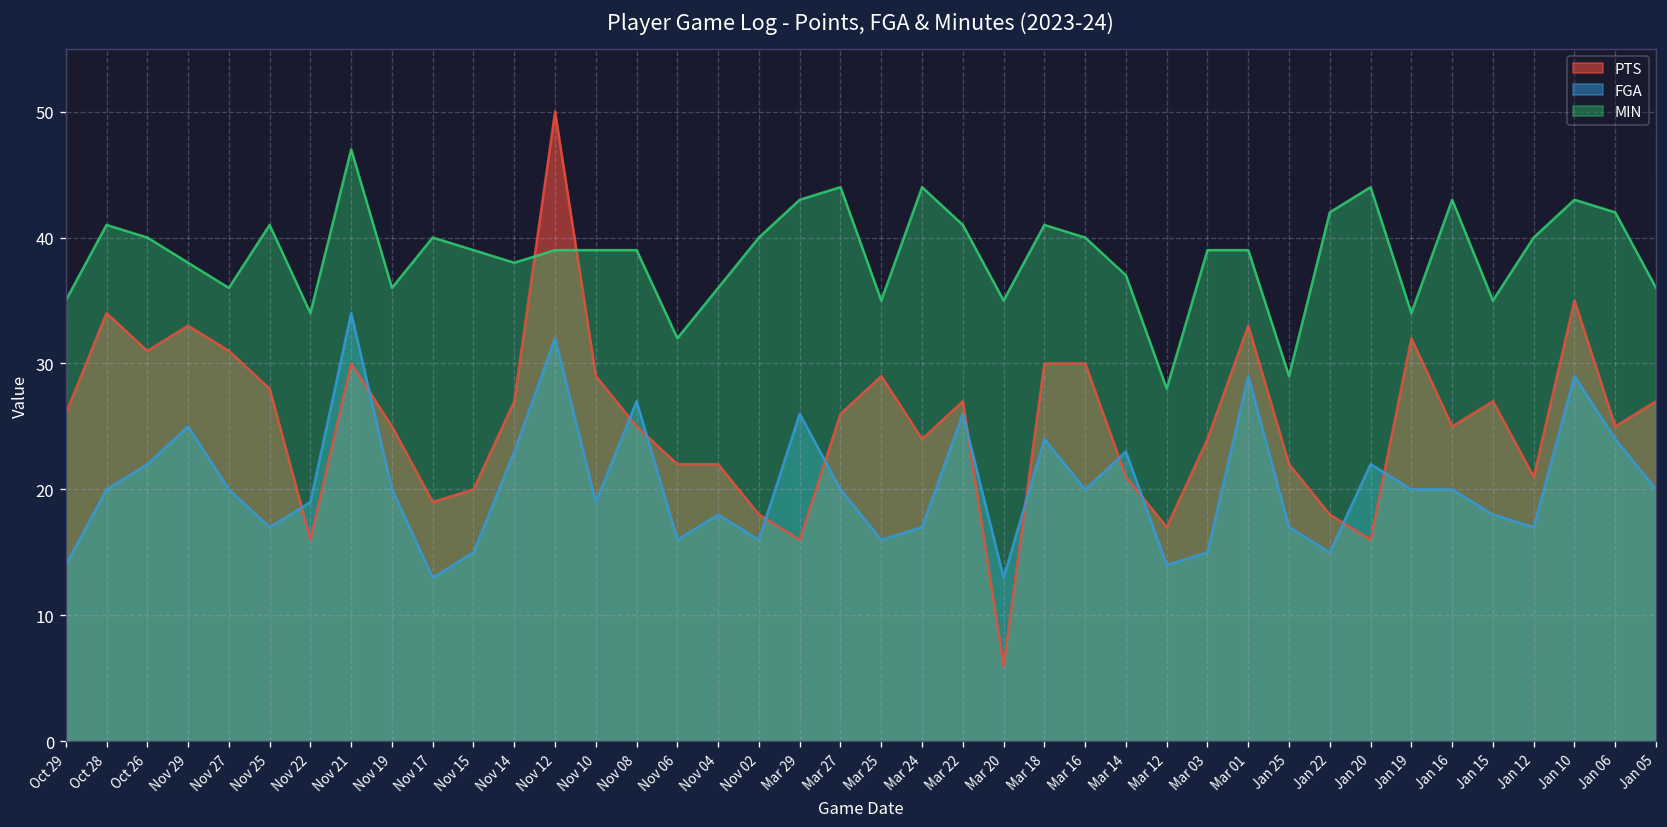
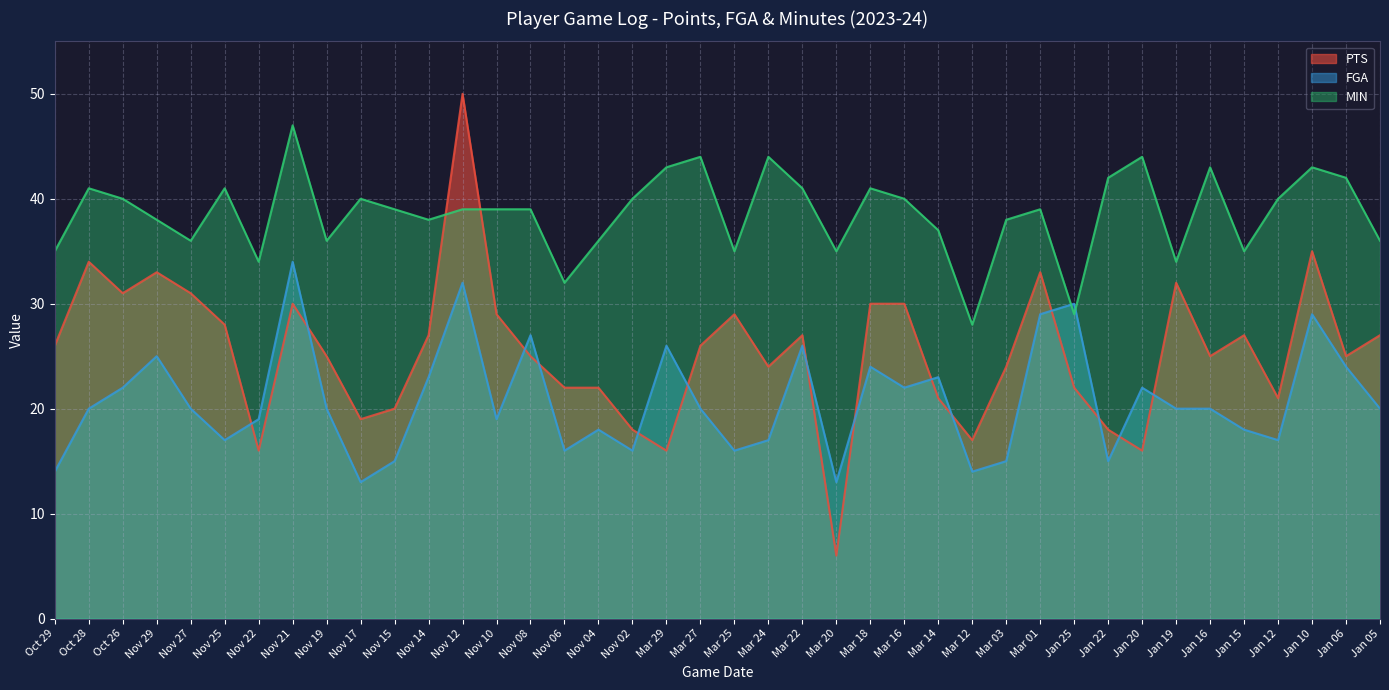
FGA, Mar 16: 20 -> 22
MIN, Mar 03: 39 -> 38
FGA, Jan 25: 17 -> 30
